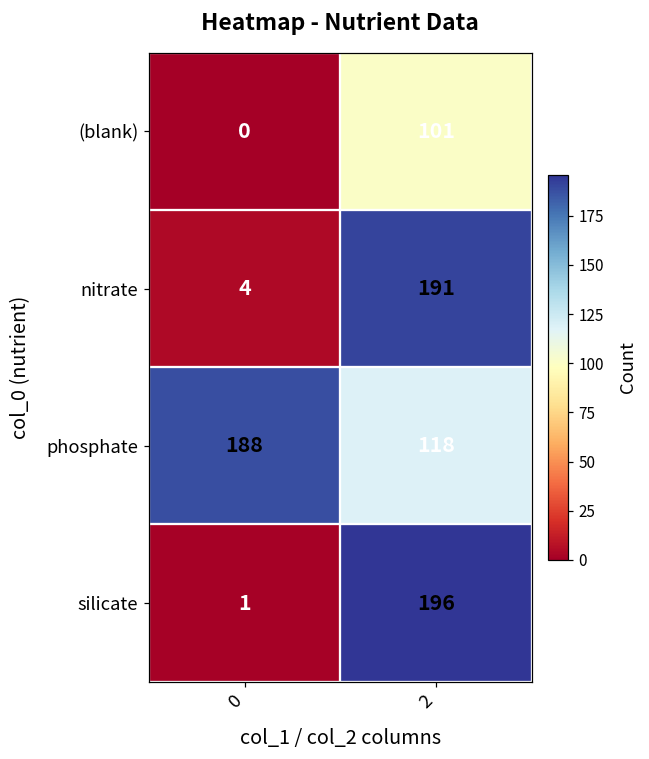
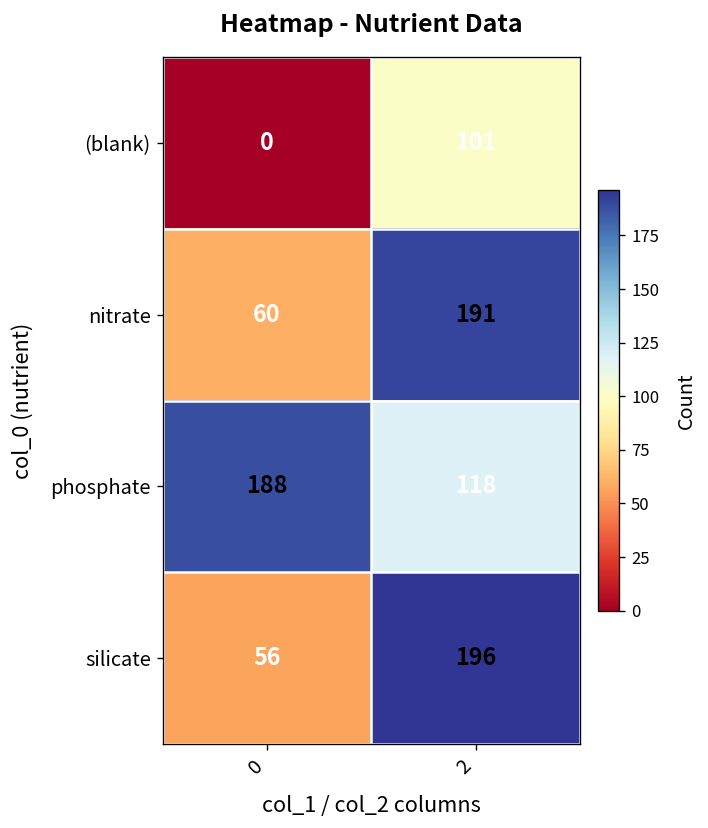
nitrate, 0: 4 -> 60
silicate, 0: 1 -> 56
